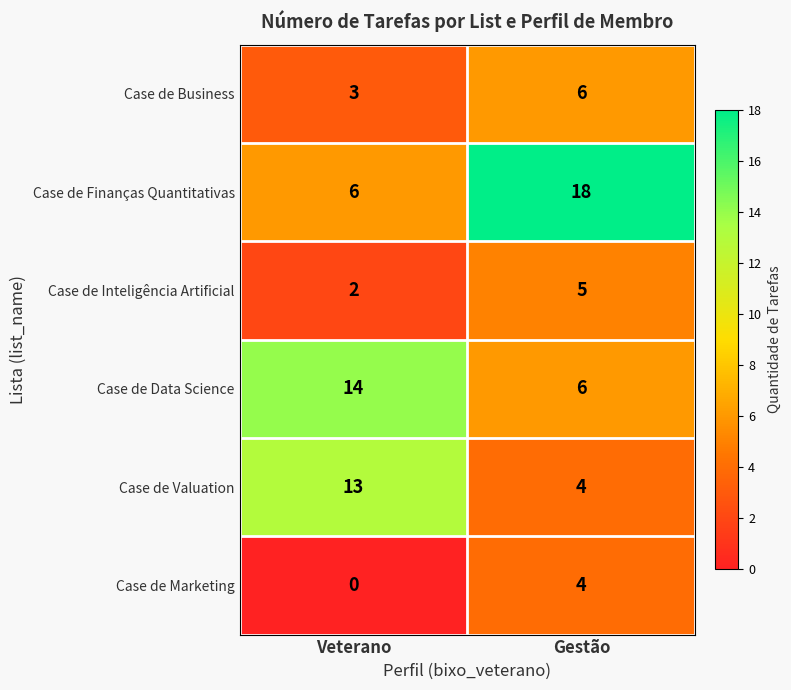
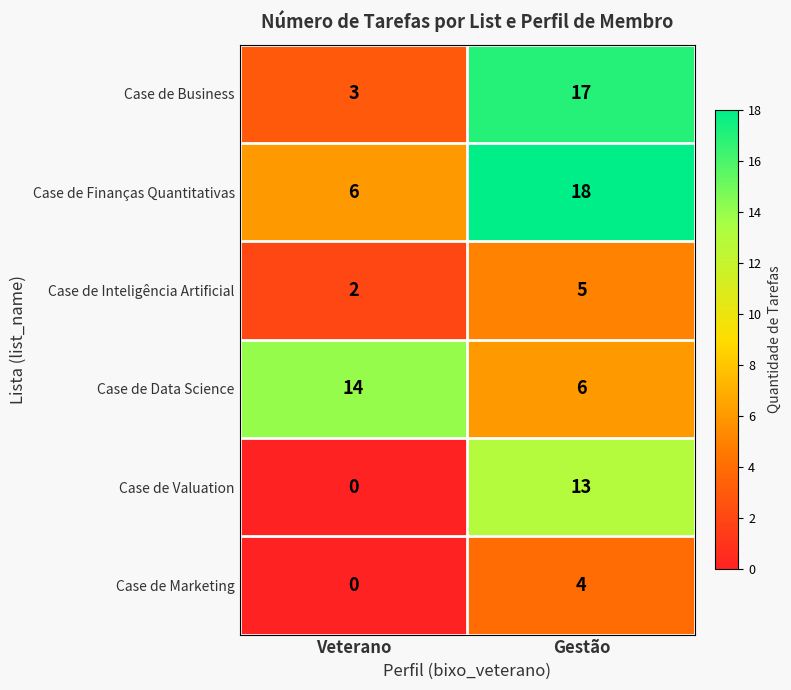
Case de Business, Gestão: 6 -> 17
Case de Valuation, Veterano: 13 -> 0
Case de Valuation, Gestão: 4 -> 13
